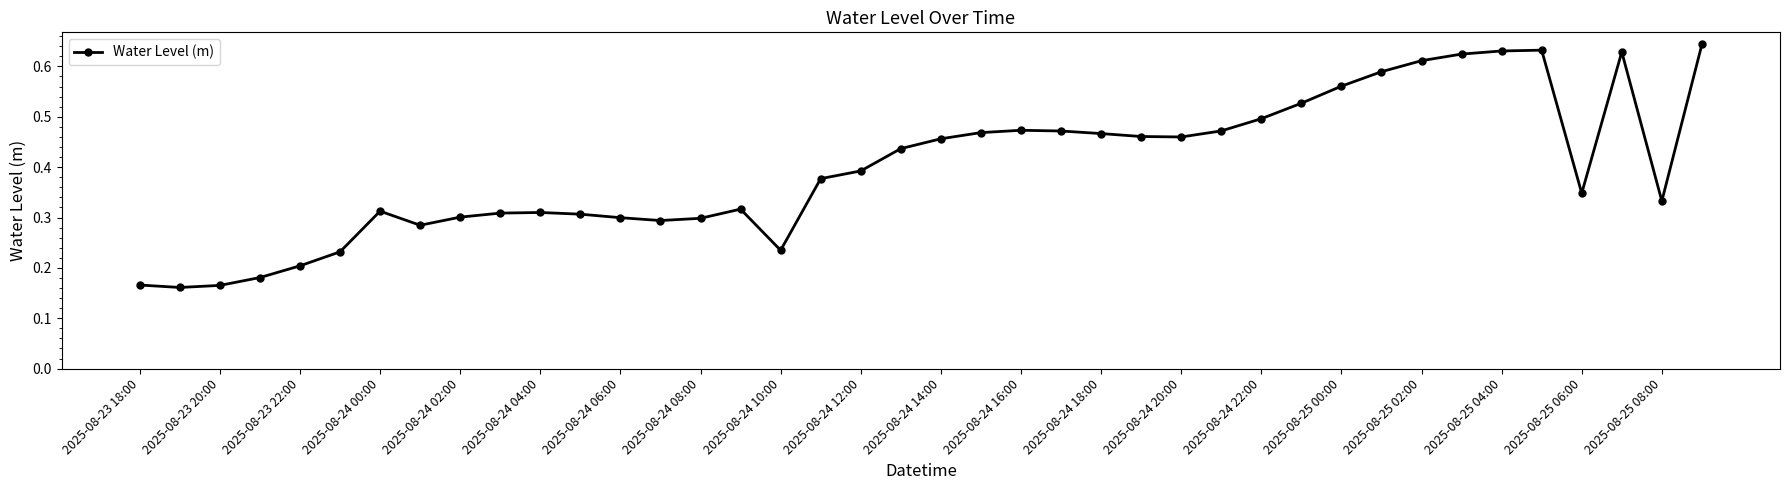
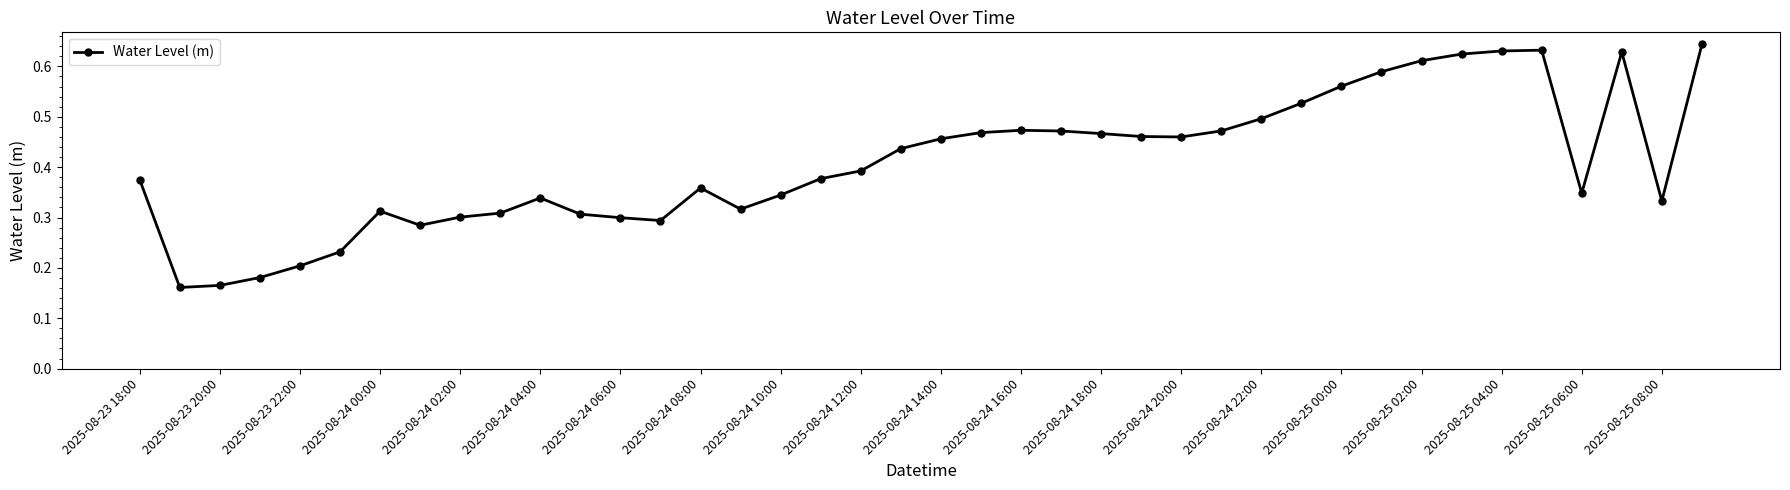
2025-08-23 18:00: 0.17 -> 0.37
2025-08-24 04:00: 0.31 -> 0.34
2025-08-24 08:00: 0.30 -> 0.36
2025-08-24 10:00: 0.23 -> 0.34
